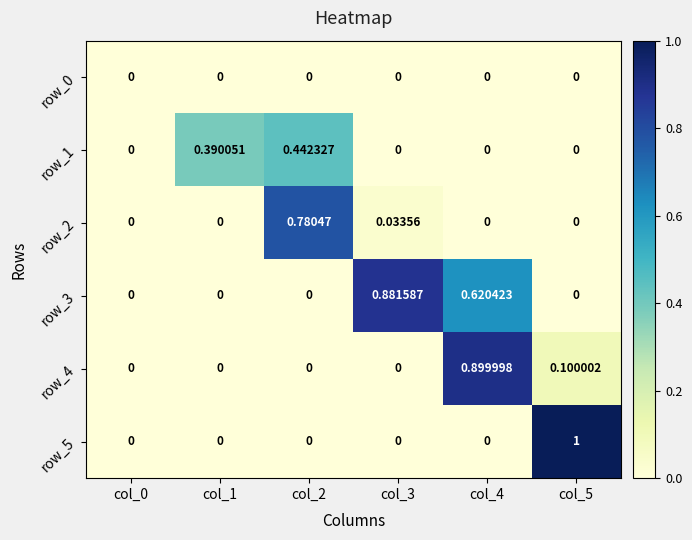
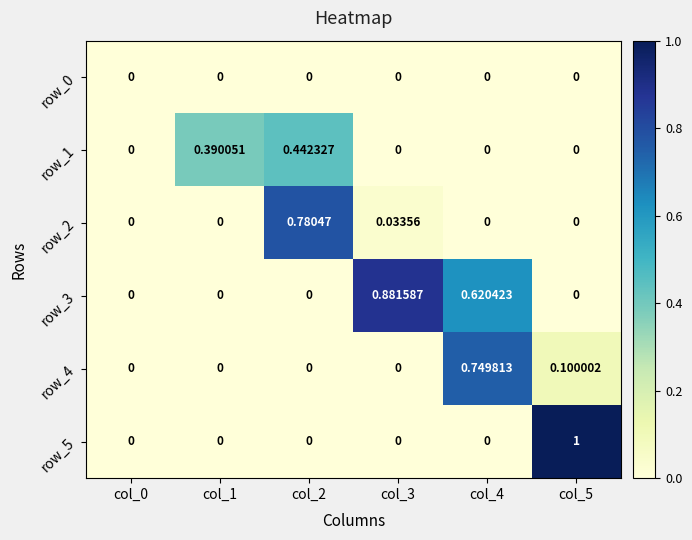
row_4, col_4: 0.899998 -> 0.749813
